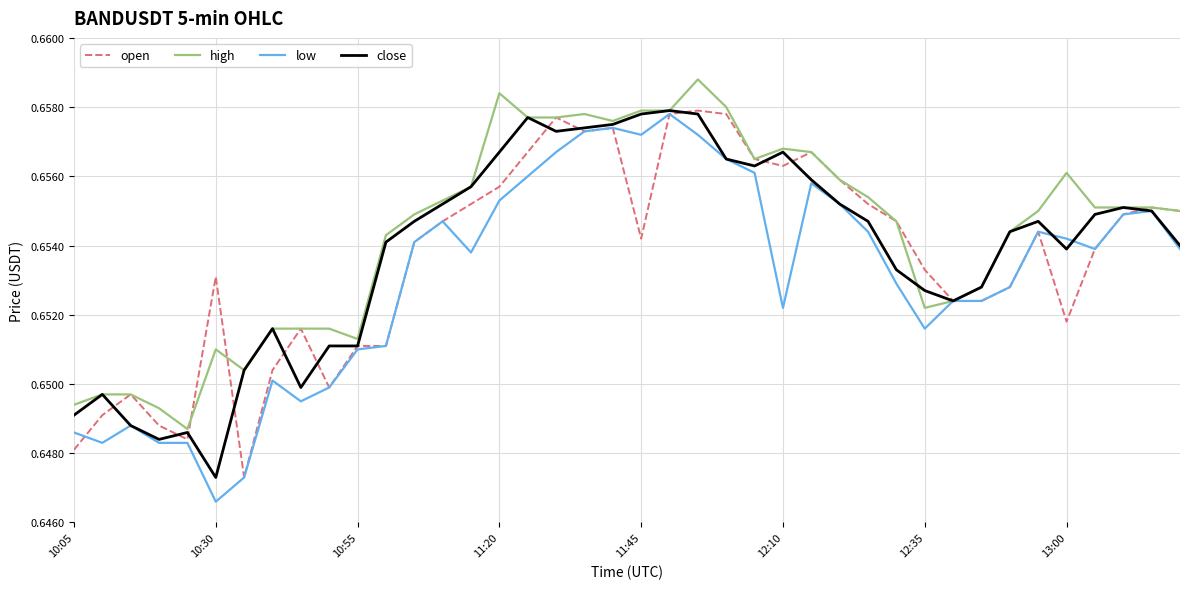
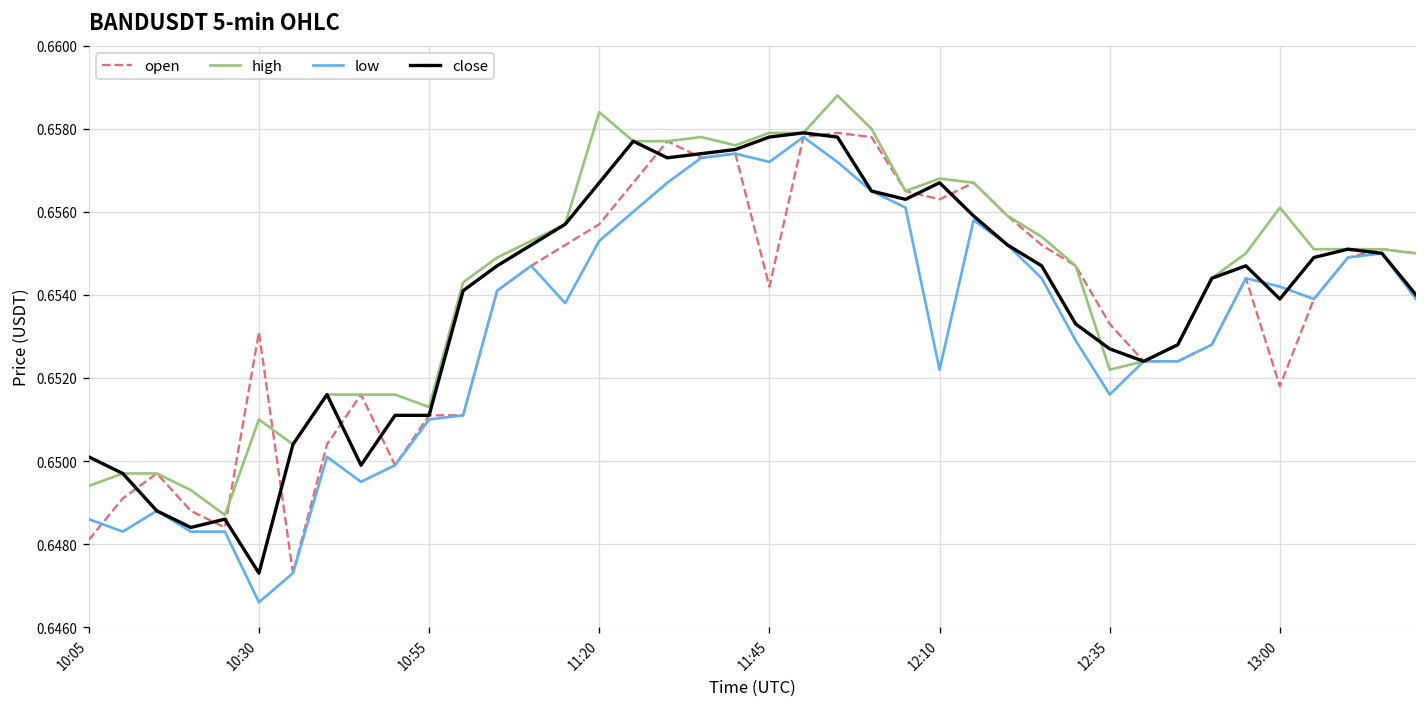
close, 10:05: 0.6491 -> 0.6501
